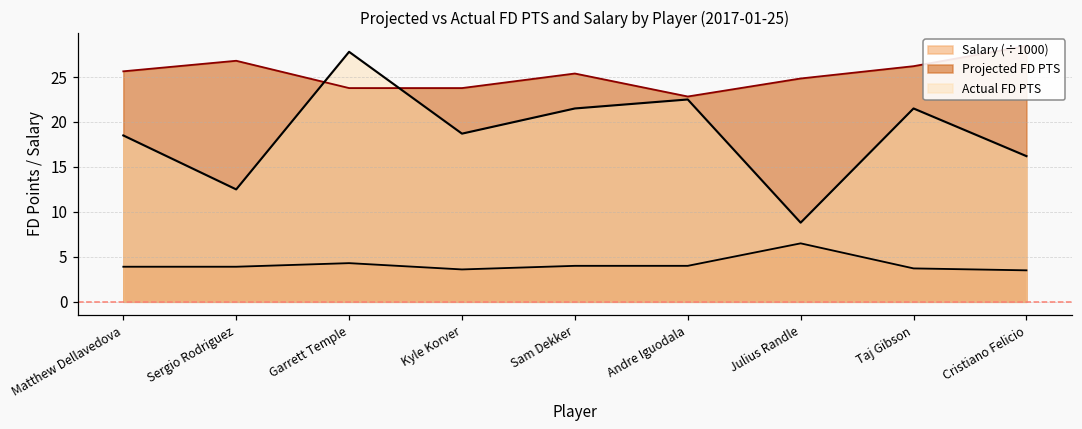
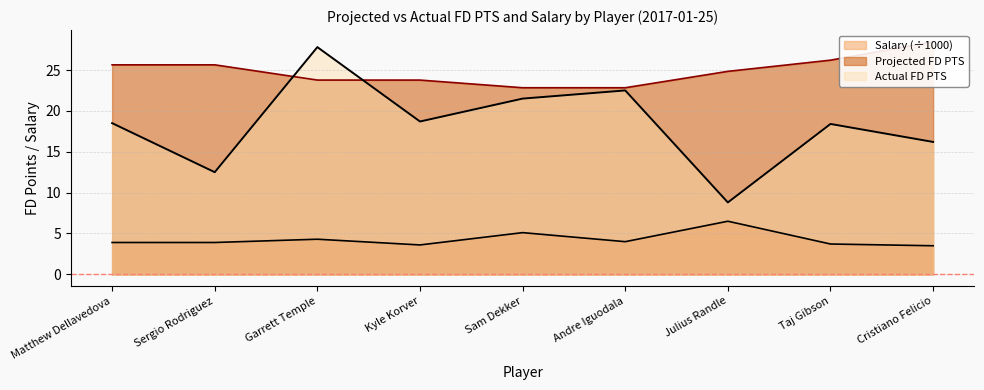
Projected FD PTS, Sergio Rodriguez: 27 -> 26
Salary (÷1000), Sam Dekker: 4 -> 5
Projected FD PTS, Sam Dekker: 25 -> 23
Actual FD PTS, Taj Gibson: 22 -> 18
